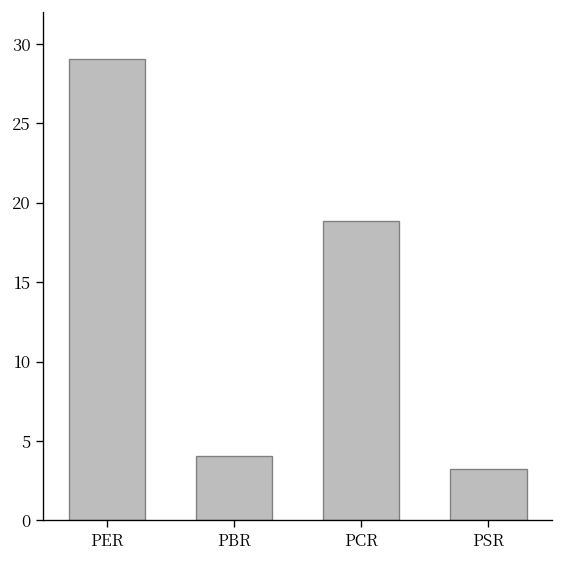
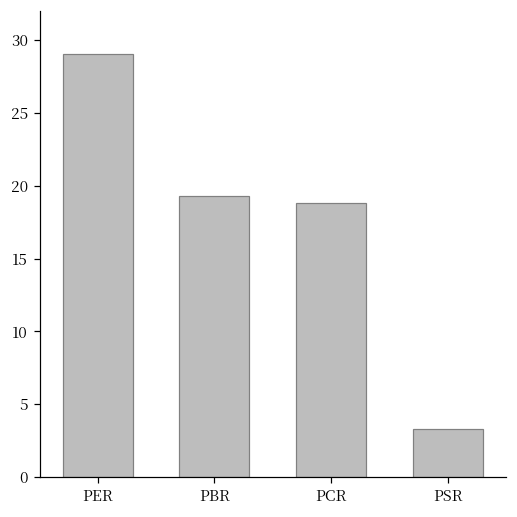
PBR: 4.1 -> 19.3
